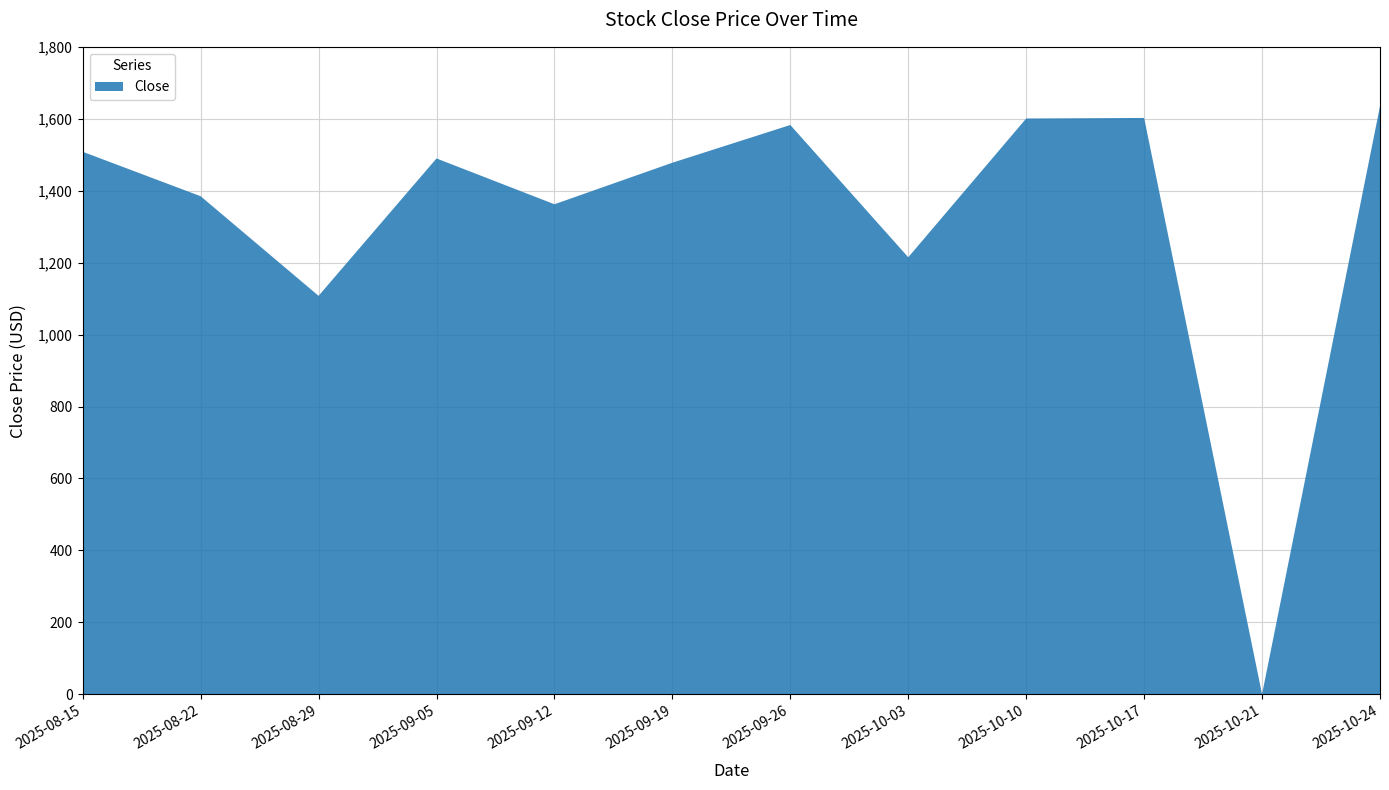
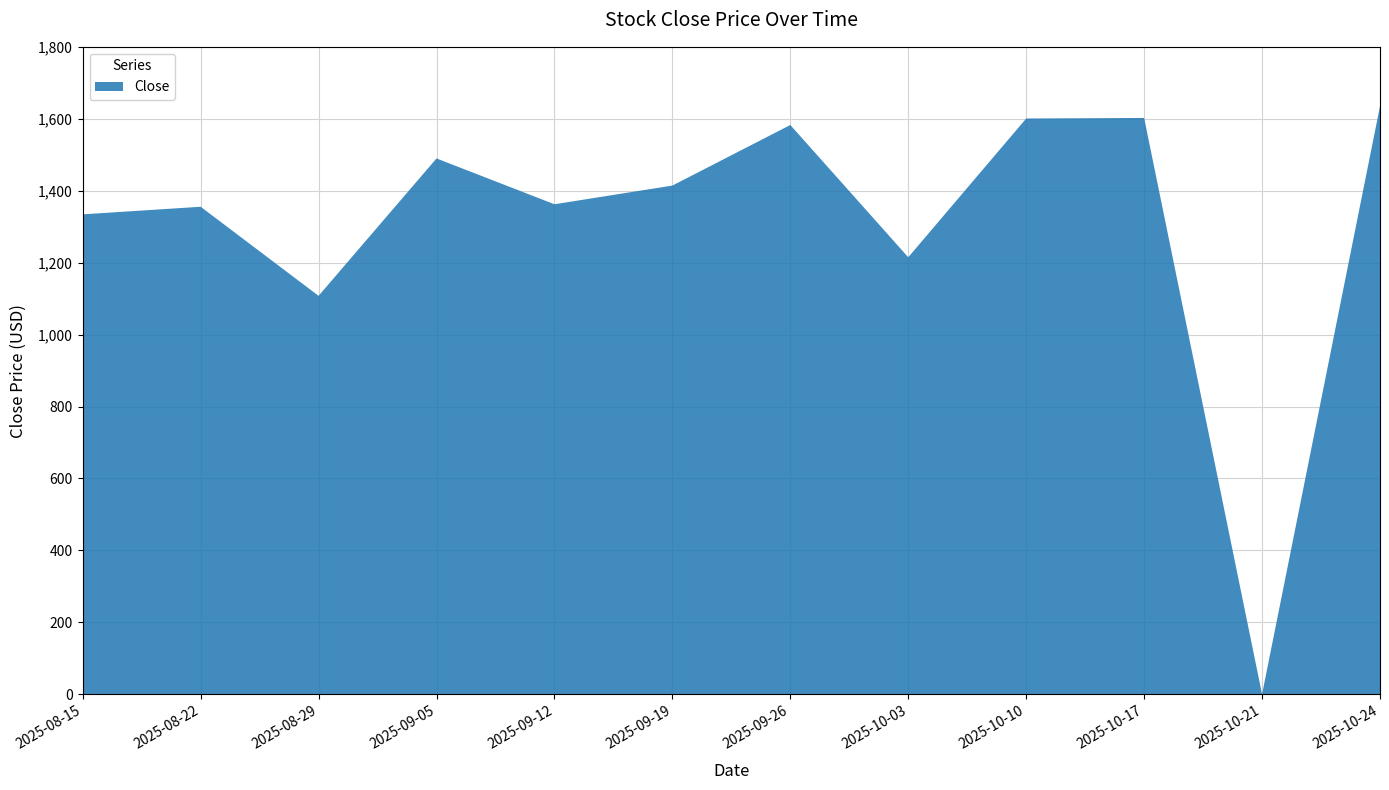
2025-08-15: 1,510 -> 1,330
2025-08-22: 1,380 -> 1,360
2025-09-19: 1,480 -> 1,410
